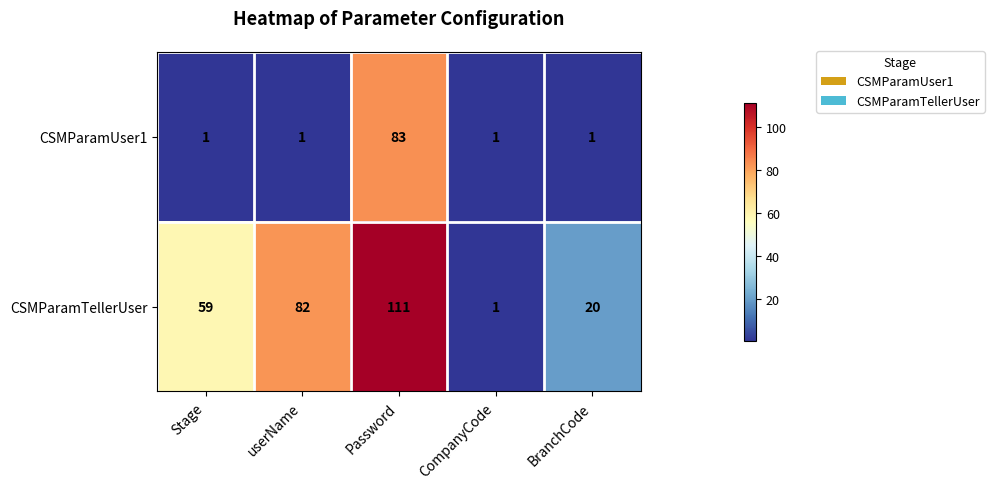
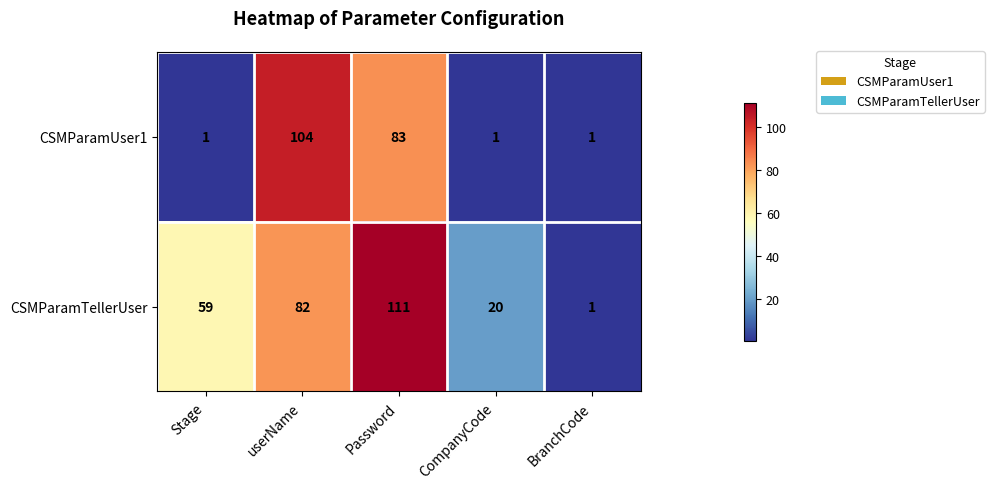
CSMParamUser1, userName: 1 -> 104
CSMParamTellerUser, CompanyCode: 1 -> 20
CSMParamTellerUser, BranchCode: 20 -> 1
